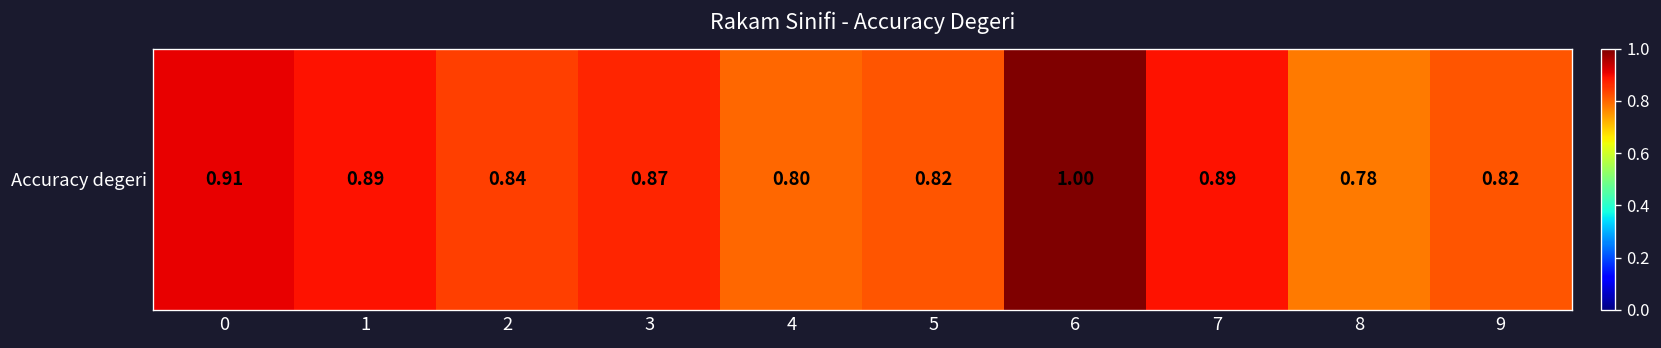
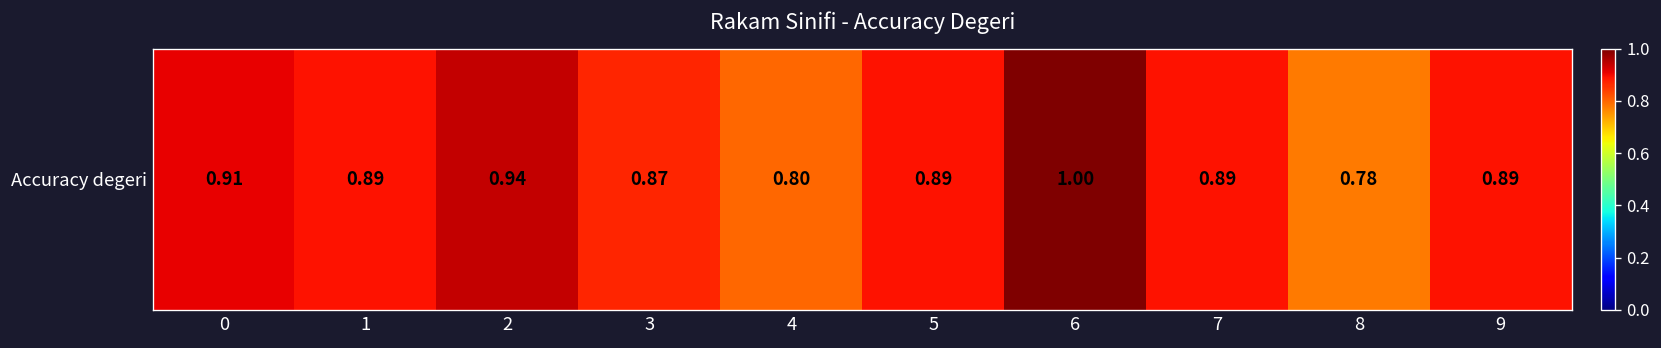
Accuracy degeri, 2: 0.84 -> 0.94
Accuracy degeri, 5: 0.82 -> 0.89
Accuracy degeri, 9: 0.82 -> 0.89
